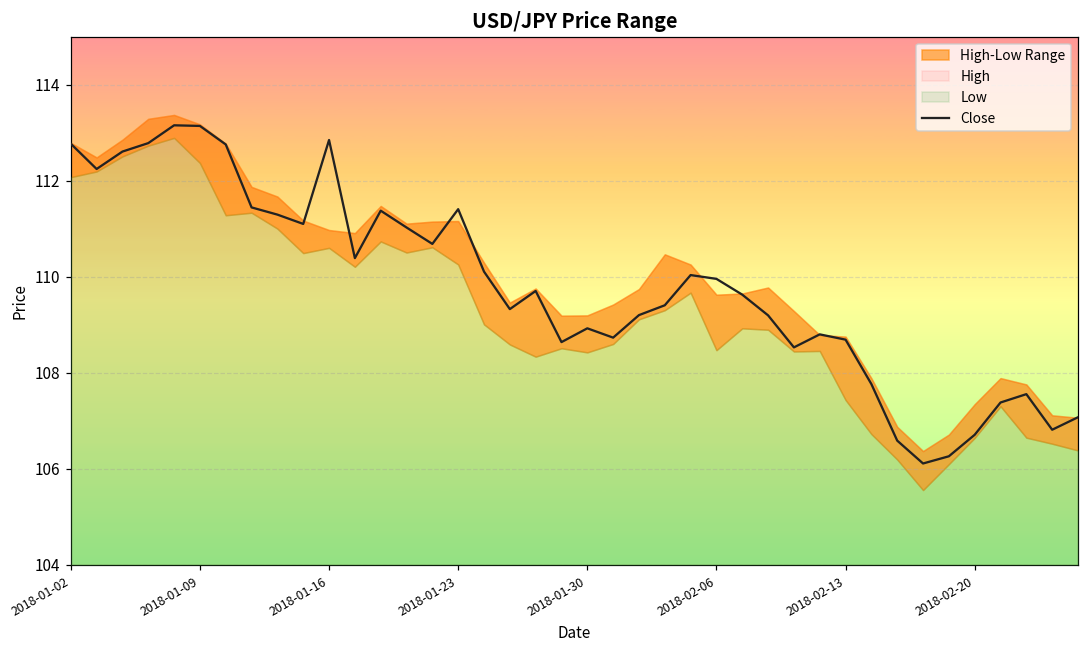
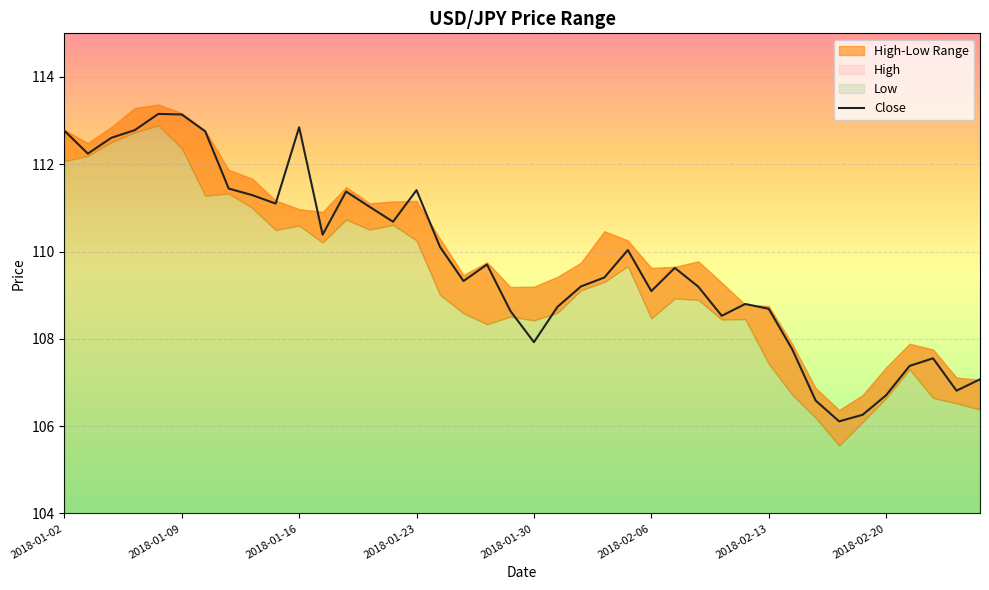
Close, 2018-01-30: 108.9 -> 107.9
Close, 2018-02-06: 110.0 -> 109.1
